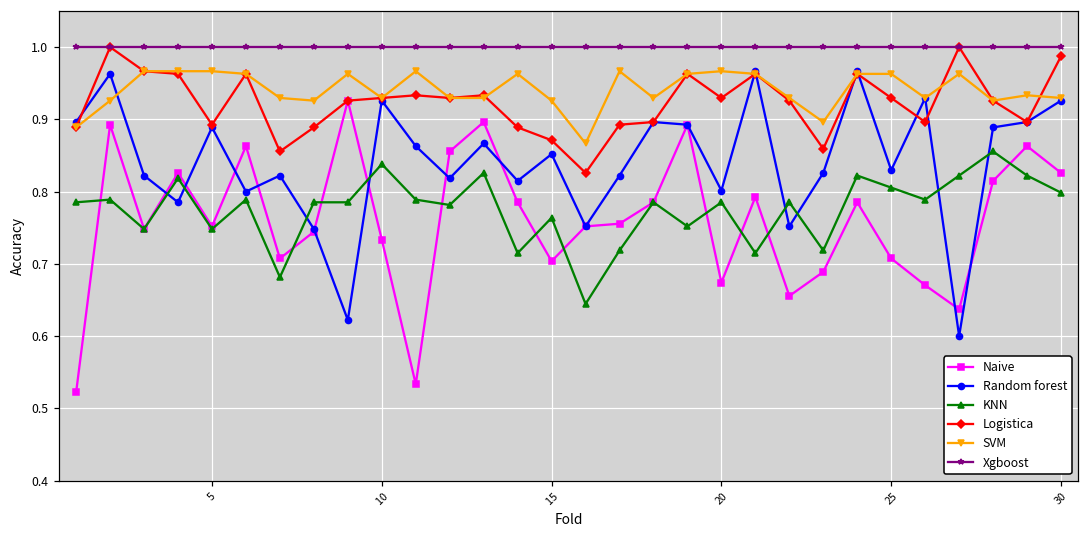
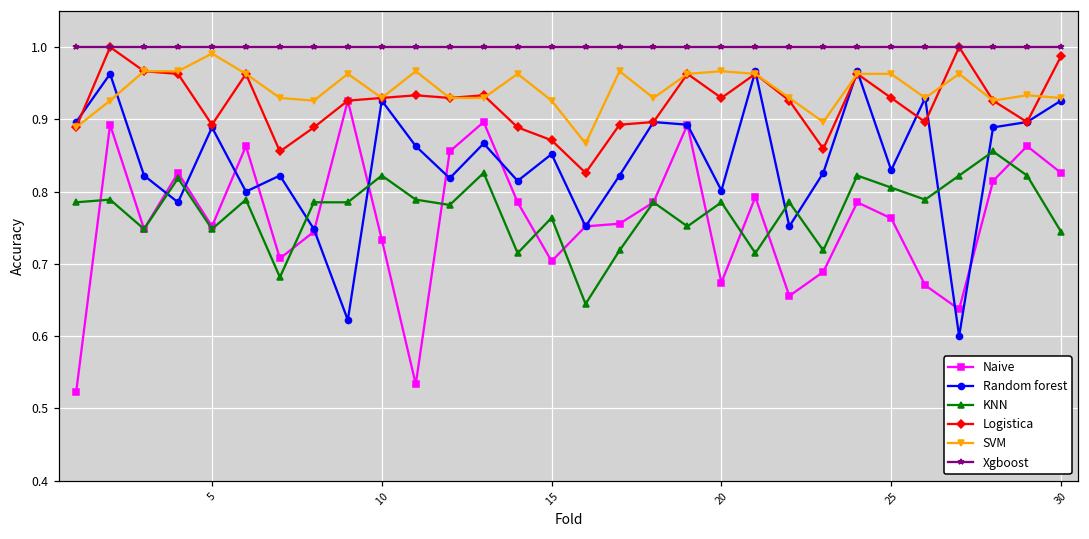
SVM, 5: 0.97 -> 0.99
KNN, 10: 0.84 -> 0.82
Naive, 25: 0.71 -> 0.76
KNN, 30: 0.80 -> 0.74
